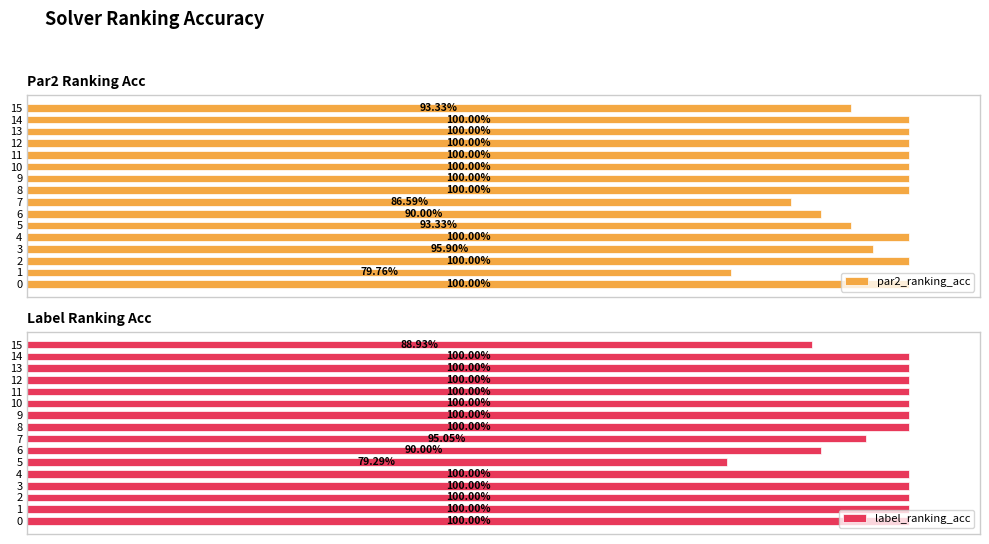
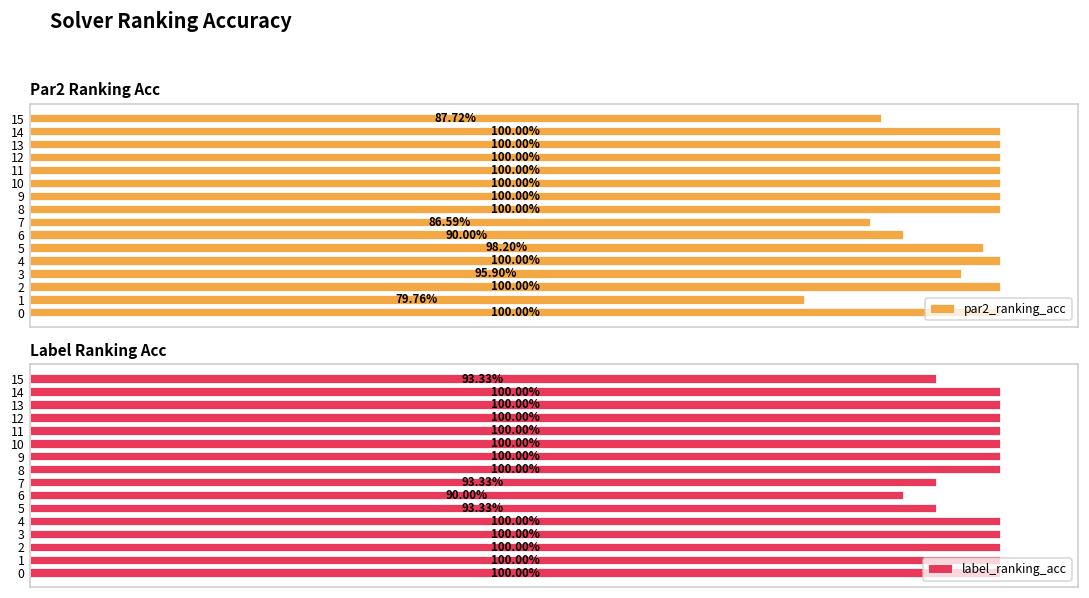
Par2 Ranking Acc, 15: 93.33% -> 87.72%
Par2 Ranking Acc, 5: 93.33% -> 98.20%
Label Ranking Acc, 15: 88.93% -> 93.33%
Label Ranking Acc, 7: 95.05% -> 93.33%
Label Ranking Acc, 5: 79.29% -> 93.33%
